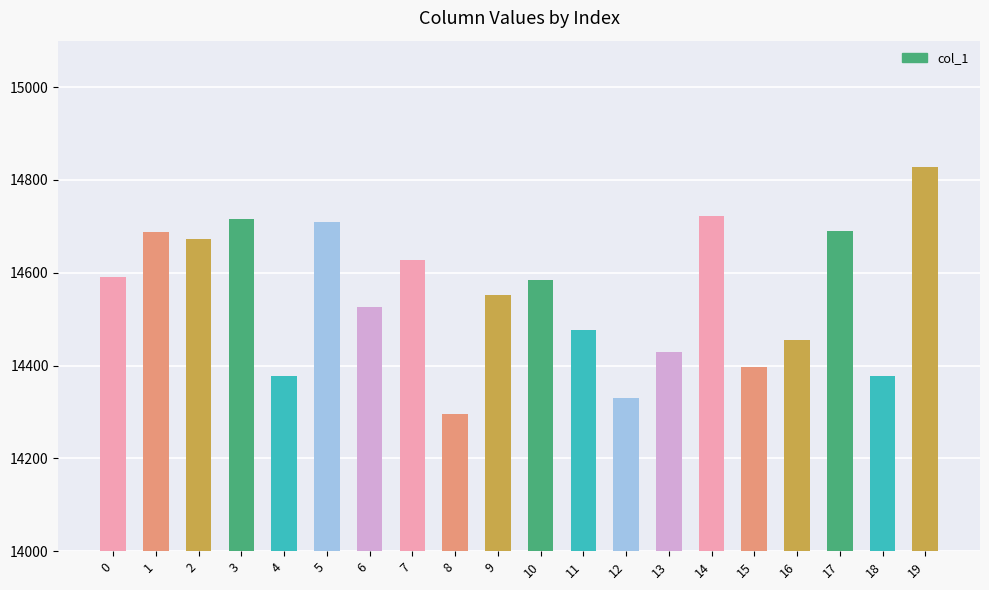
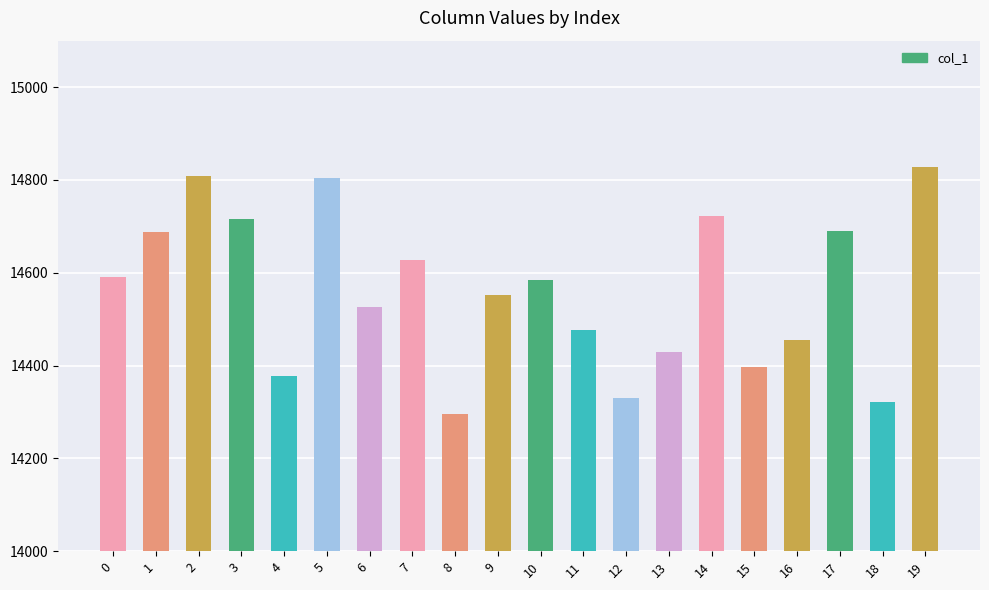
2: 14670 -> 14810
5: 14710 -> 14800
18: 14380 -> 14320
